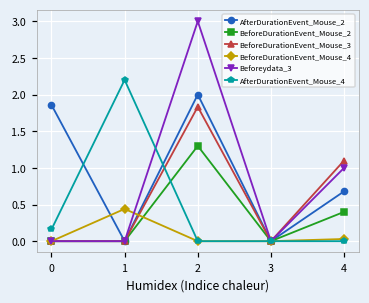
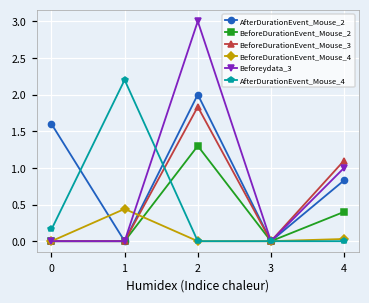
AfterDurationEvent_Mouse_2, 0: 1.9 -> 1.6
AfterDurationEvent_Mouse_2, 4: 0.7 -> 0.8
